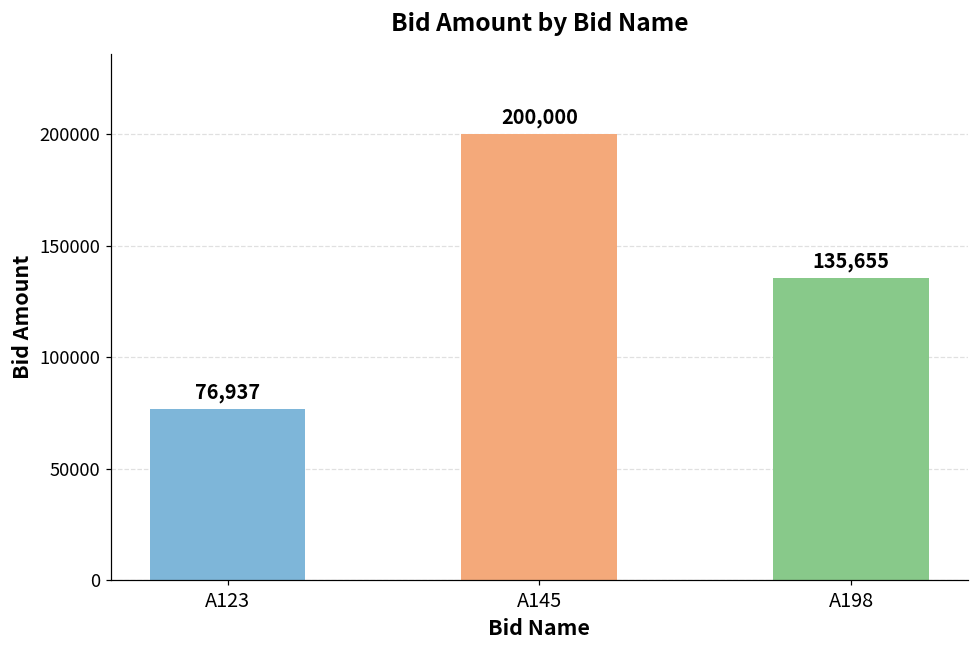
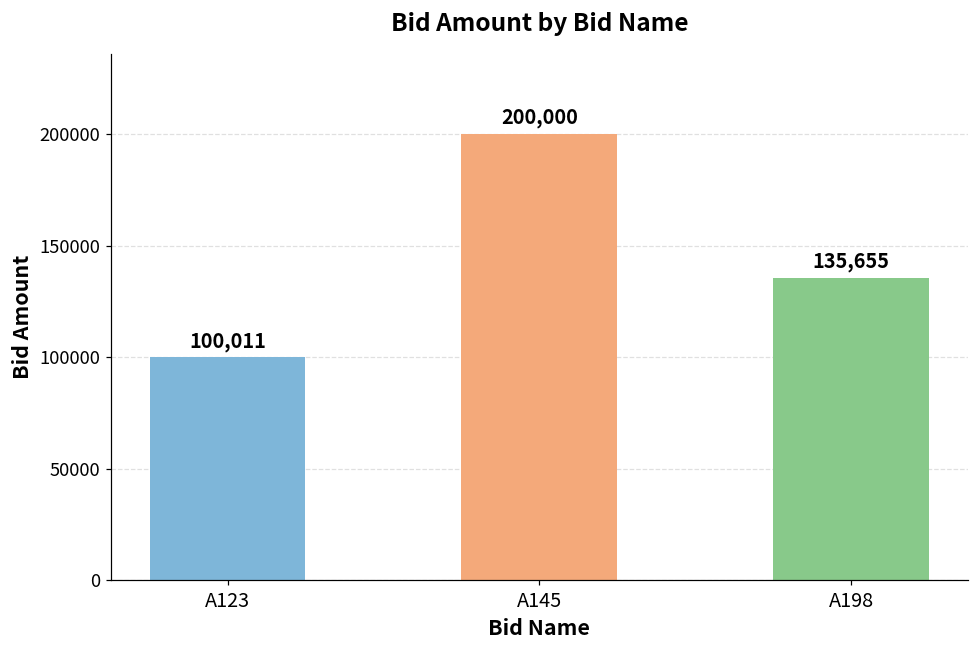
A123: 76,937 -> 100,011
